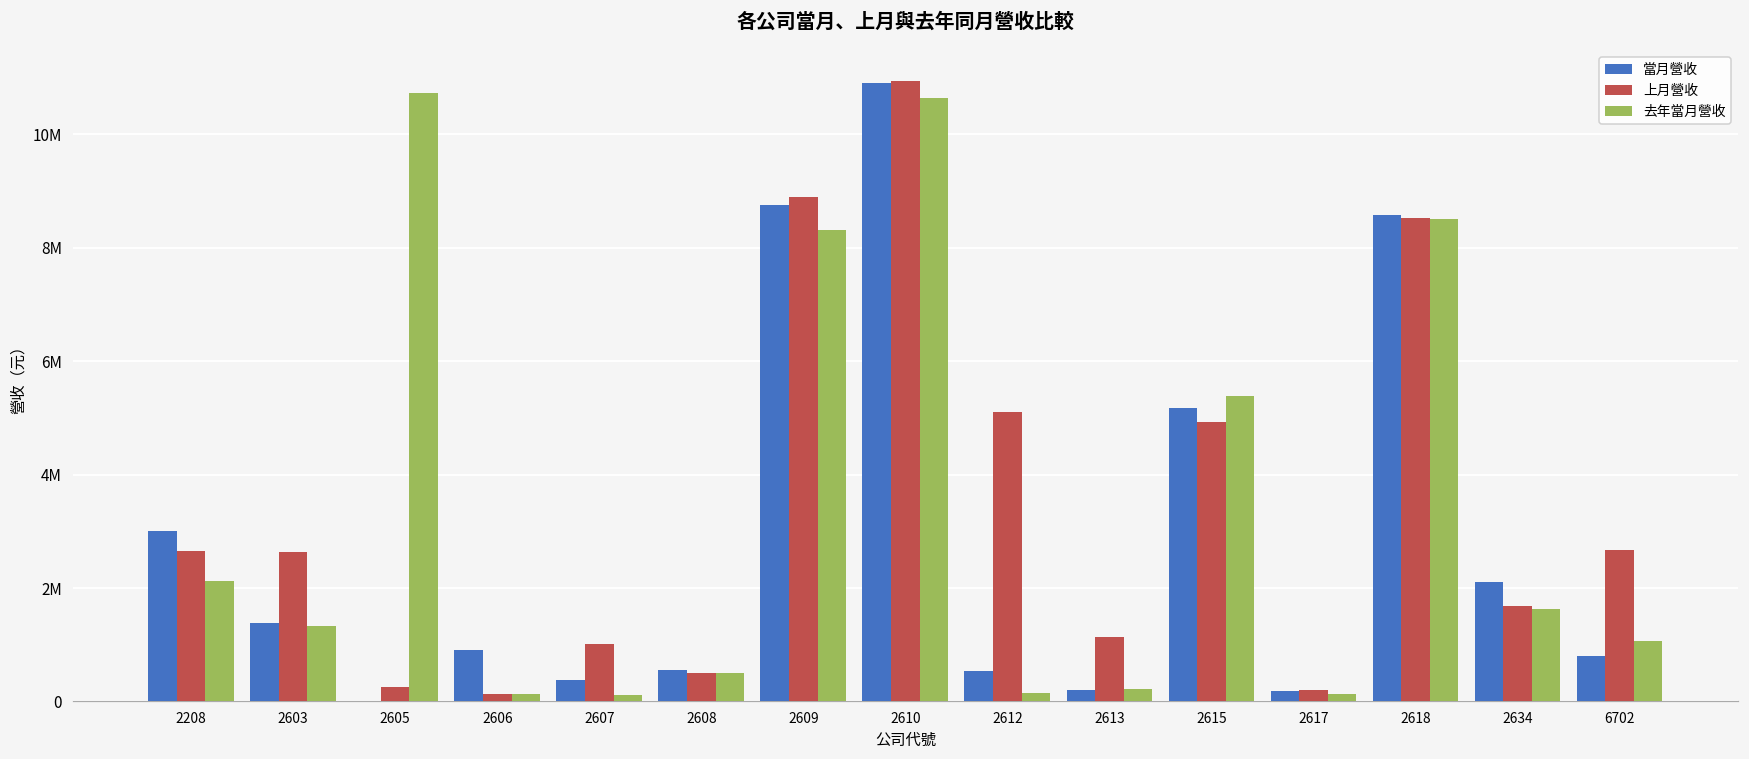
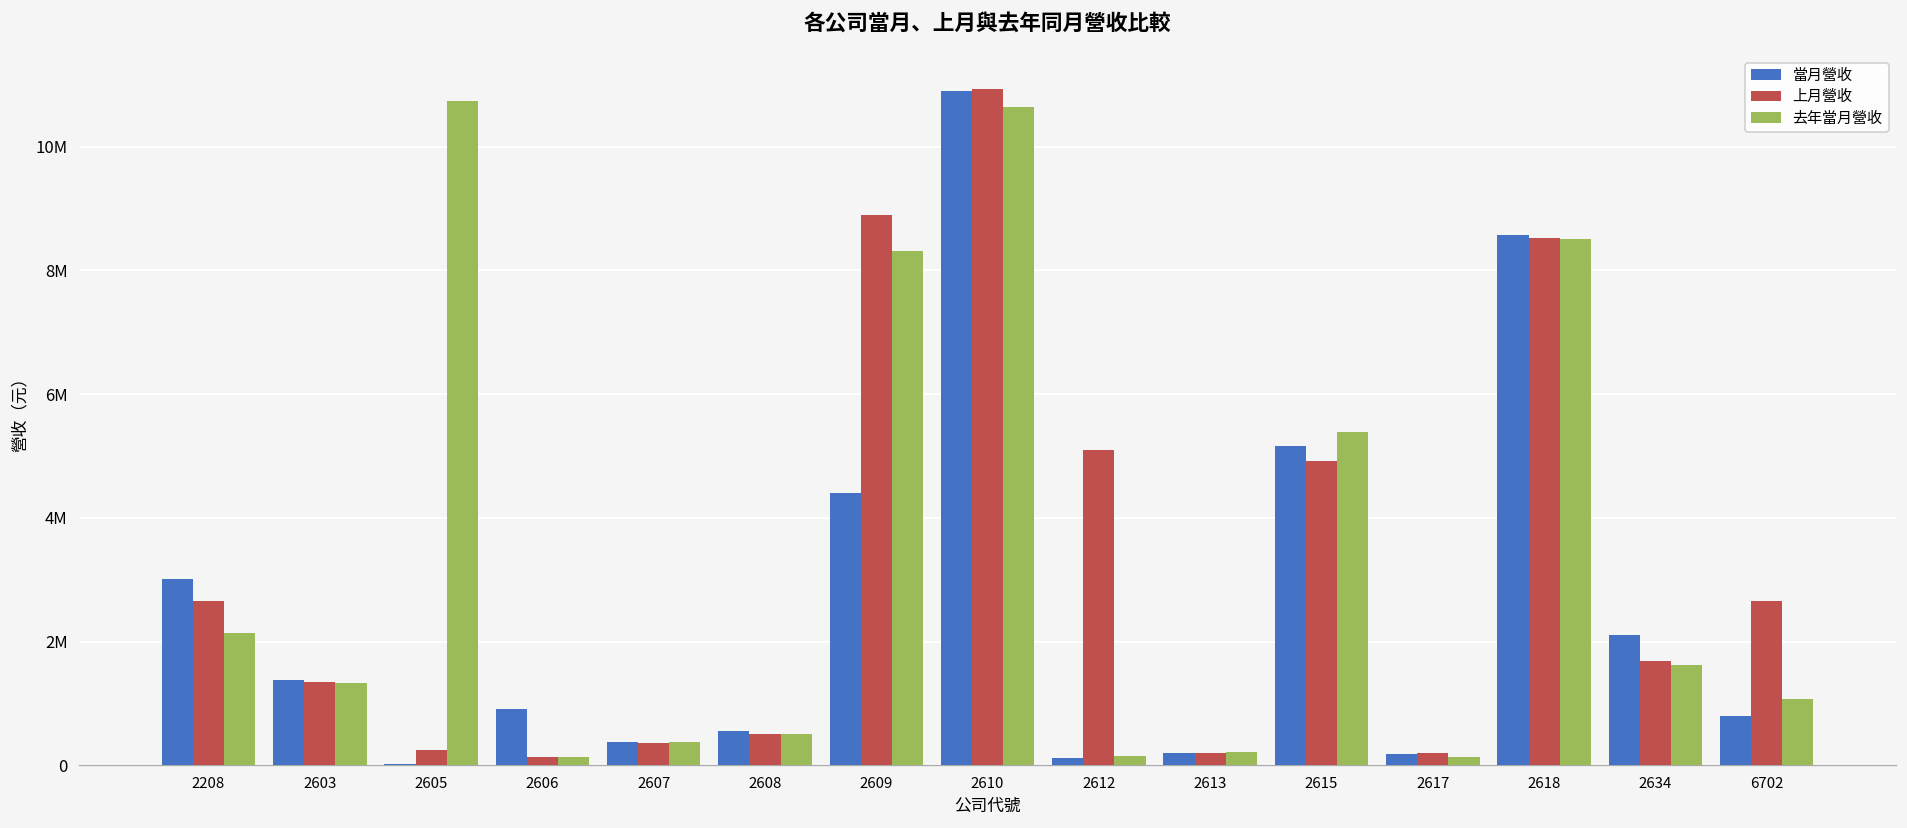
上月營收, 2603: 2600000 -> 1300000
上月營收, 2607: 1000000 -> 400000
去年當月營收, 2607: 100000 -> 400000
當月營收, 2609: 8800000 -> 4400000
當月營收, 2612: 500000 -> 100000
上月營收, 2613: 1100000 -> 200000
